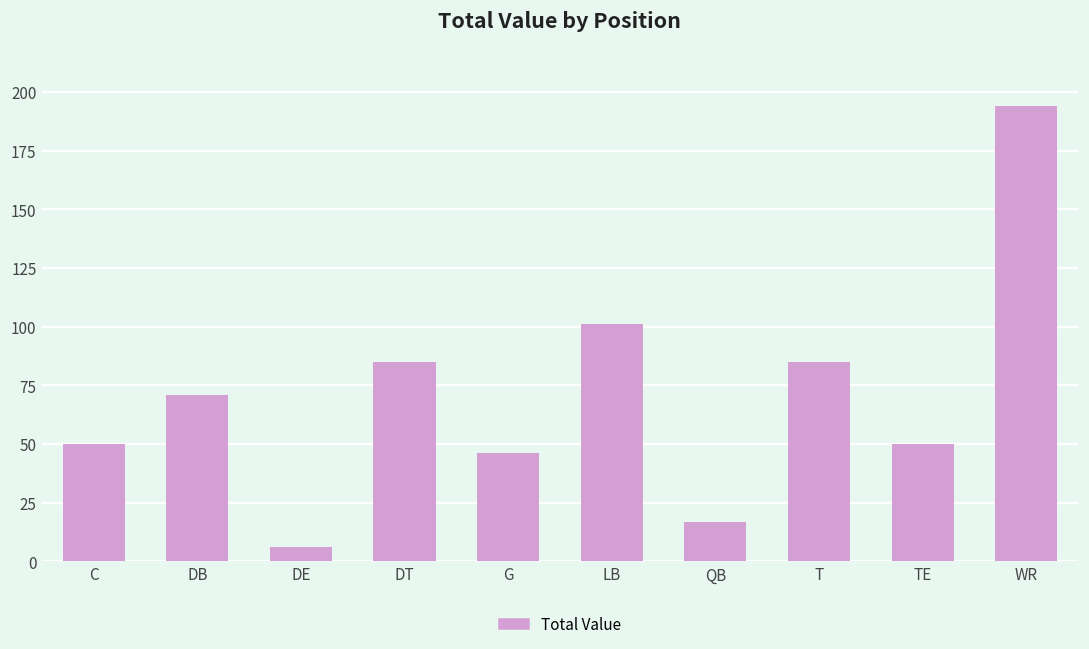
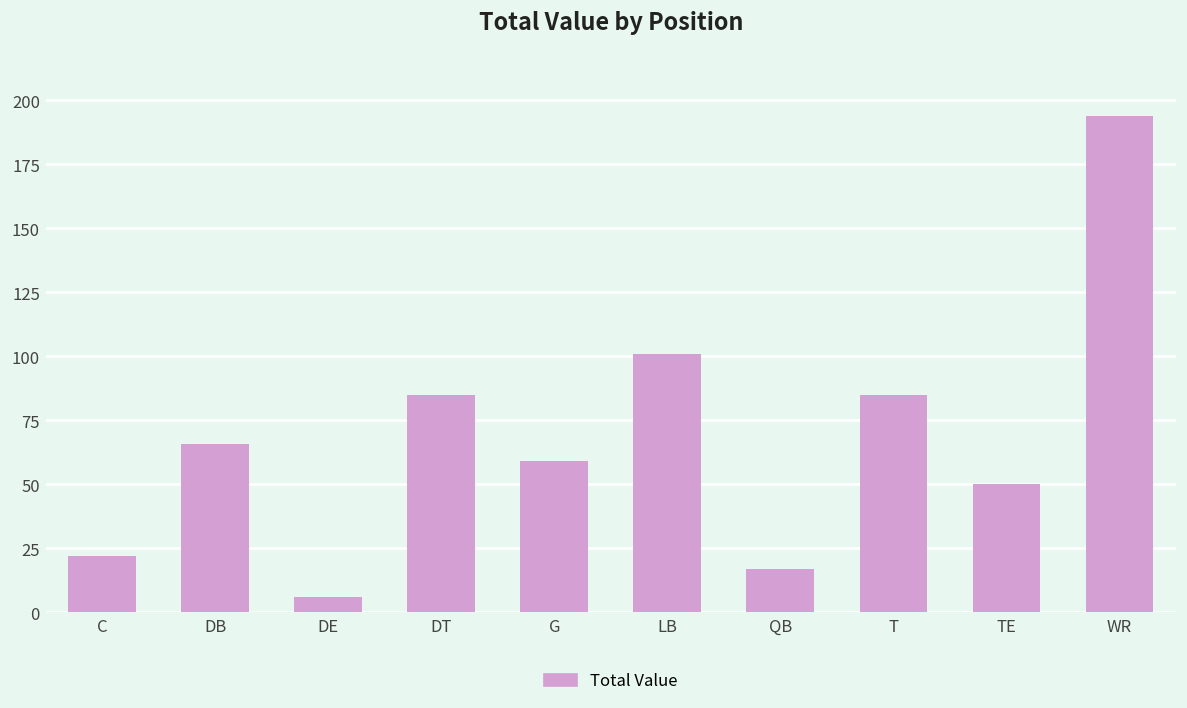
C: 50 -> 22
DB: 71 -> 66
G: 46 -> 59
